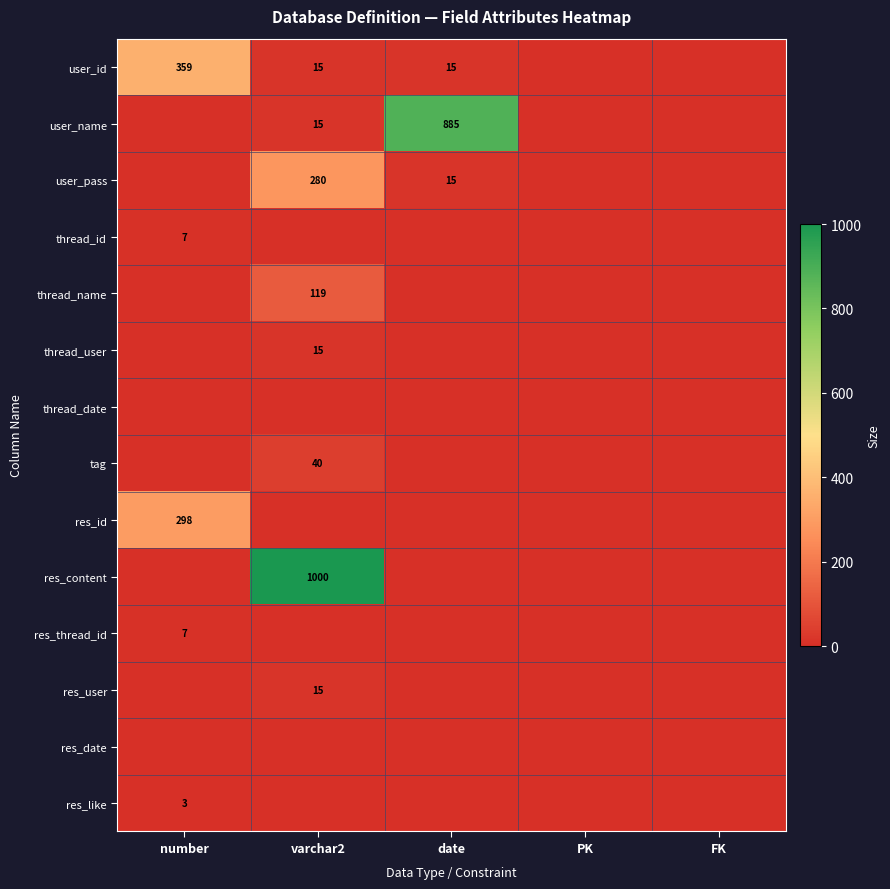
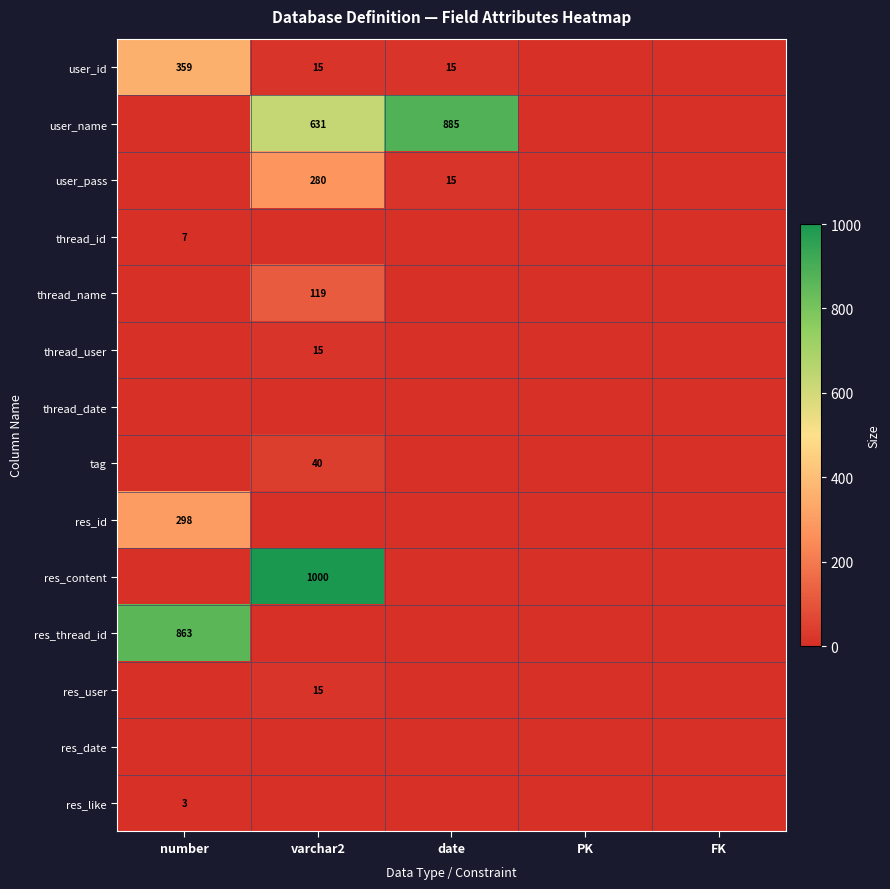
user_name, varchar2: 15 -> 631
res_thread_id, number: 7 -> 863
